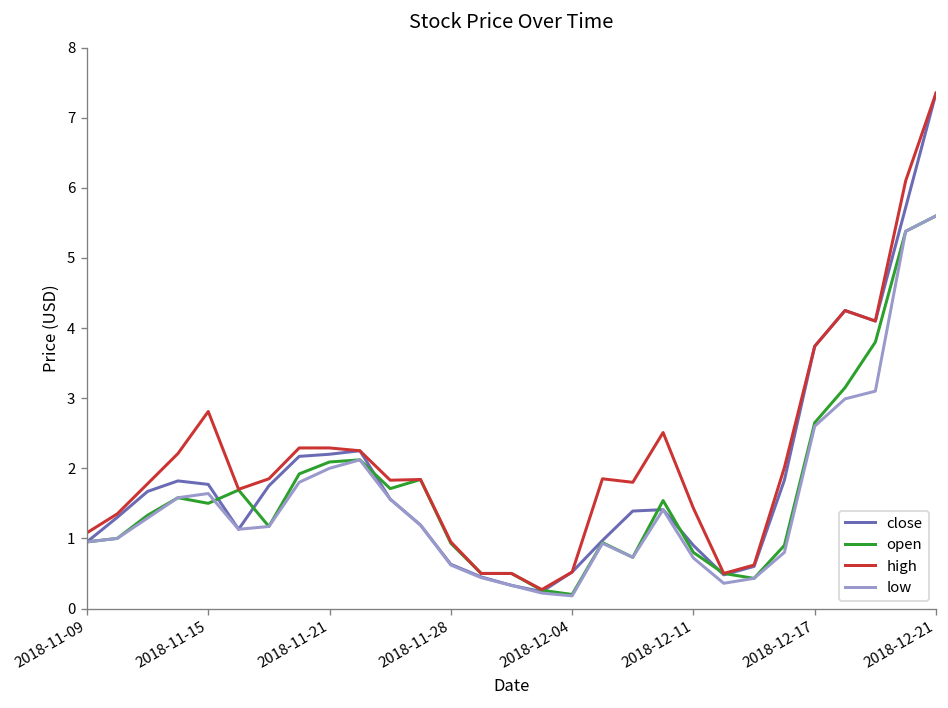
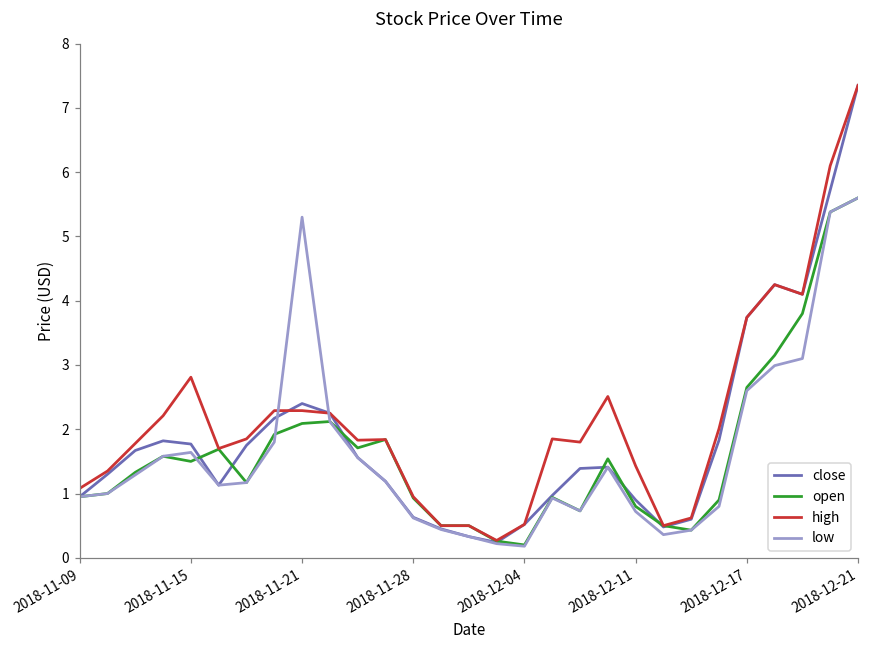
close, 2018-11-21: 2.2 -> 2.4
low, 2018-11-21: 2.0 -> 5.3
